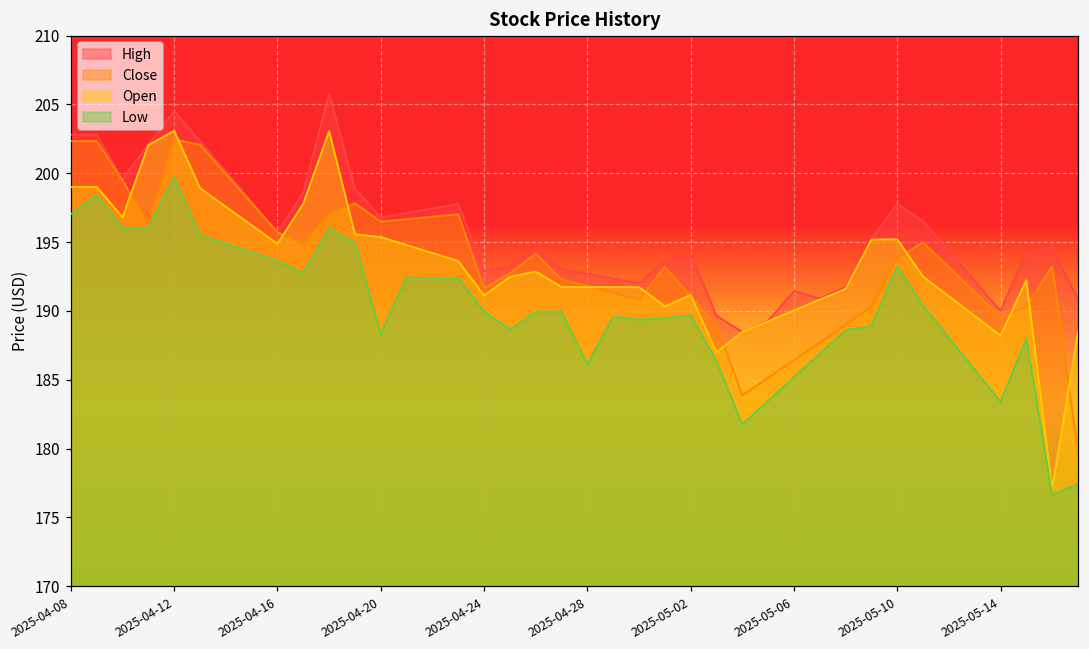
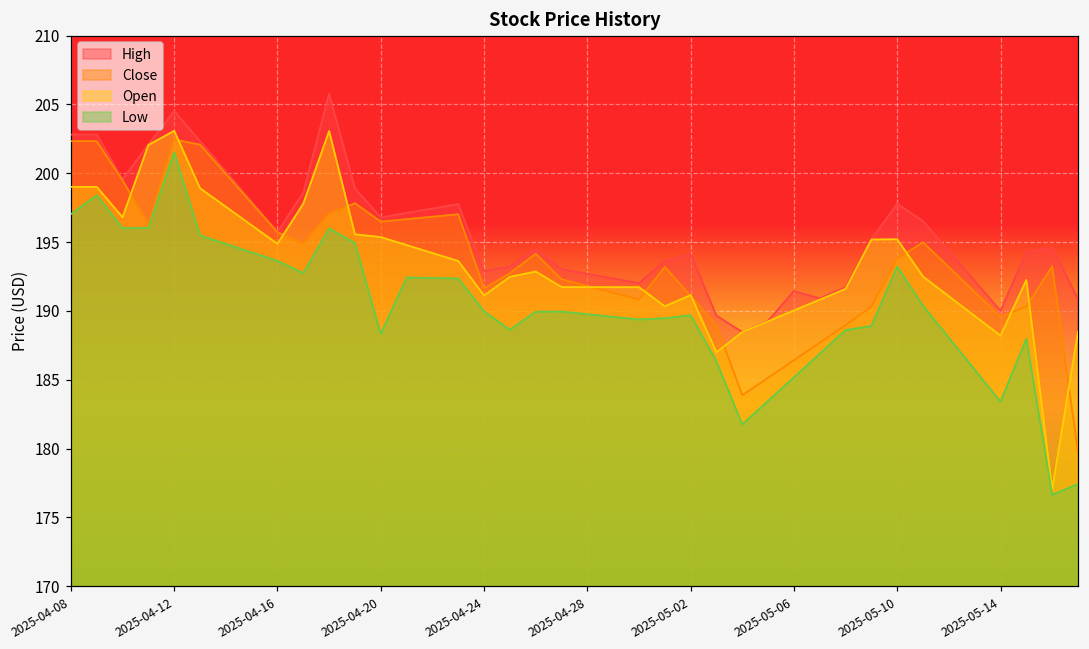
Low, 2025-04-12: 199.7 -> 201.5
Low, 2025-04-28: 186.1 -> 189.8
